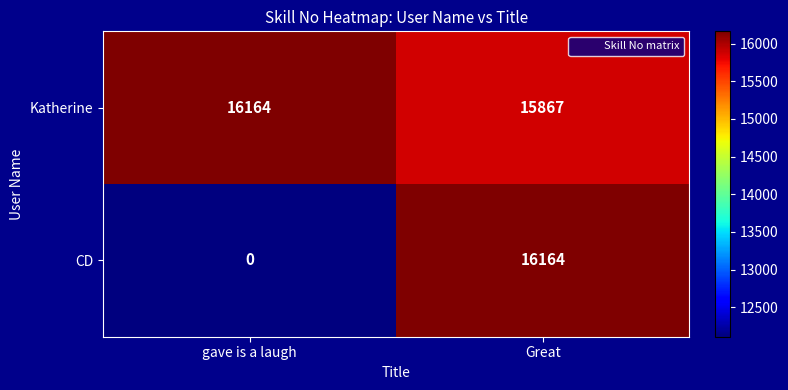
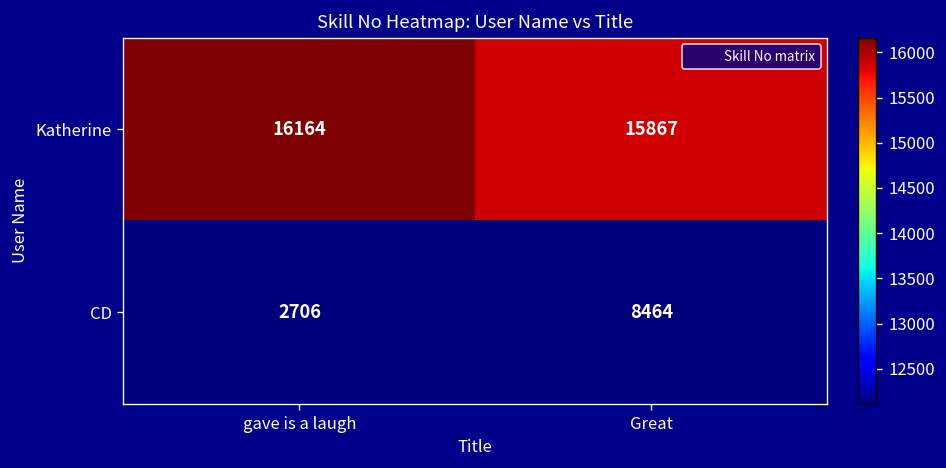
CD, gave is a laugh: 0 -> 2706
CD, Great: 16164 -> 8464
